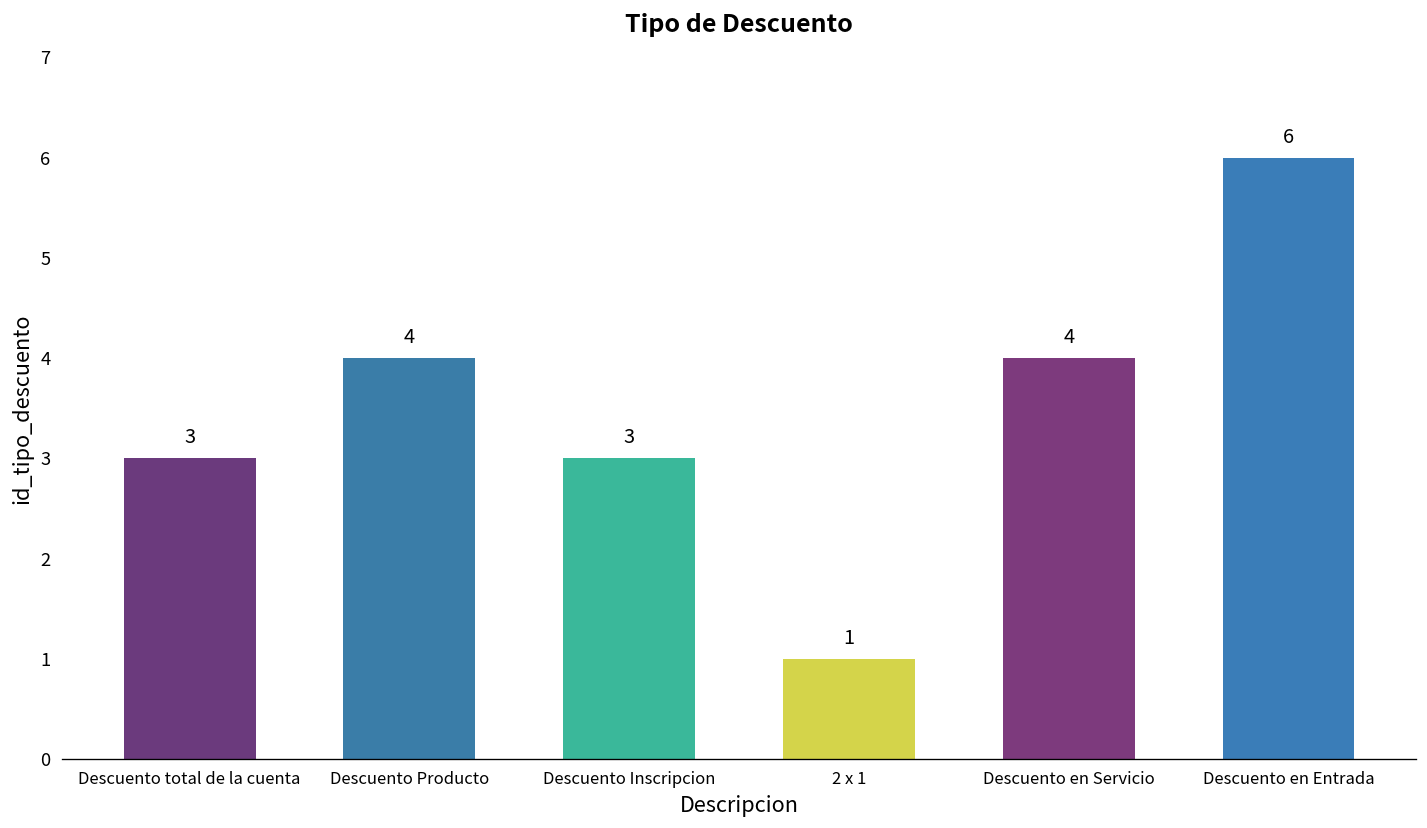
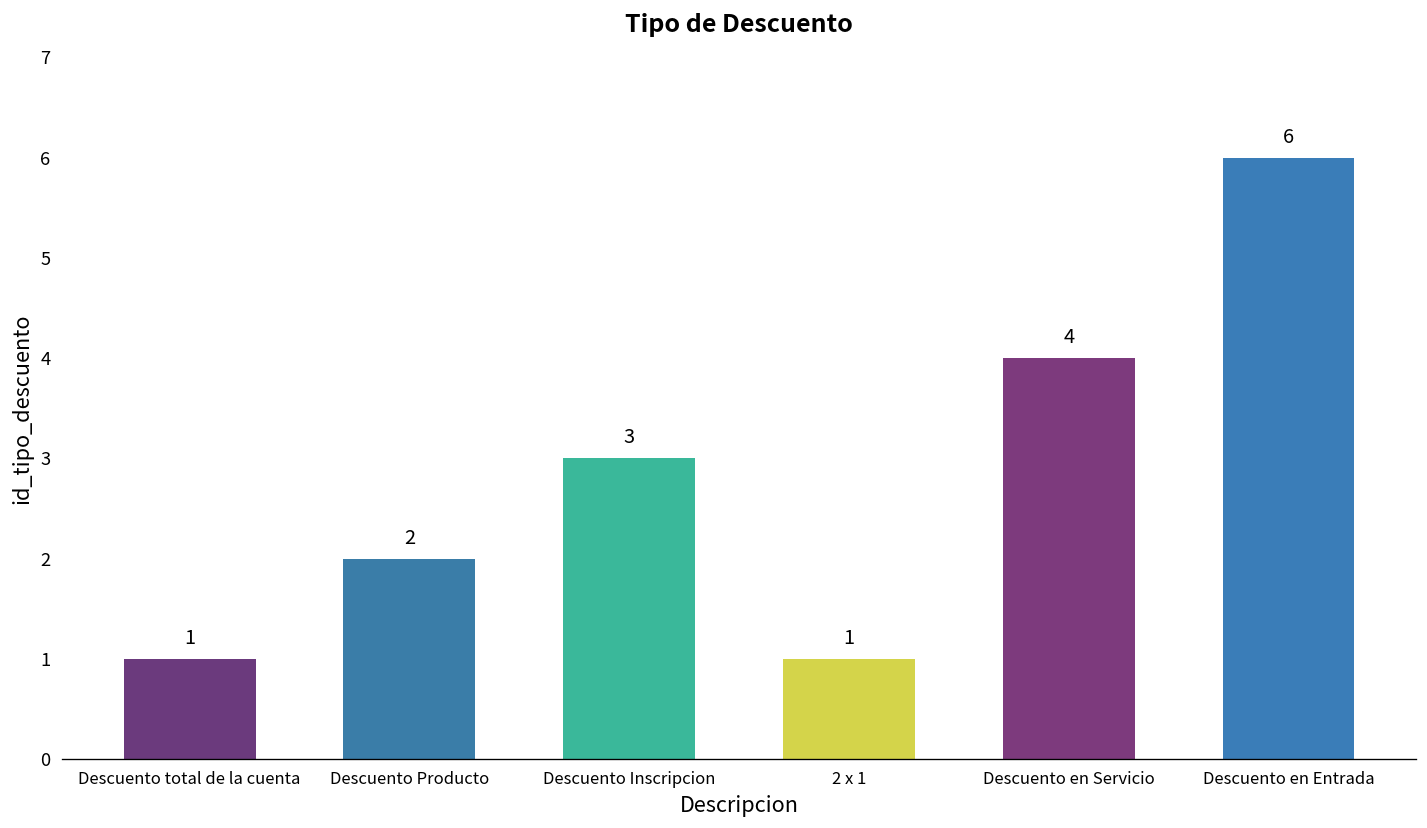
Descuento total de la cuenta: 3 -> 1
Descuento Producto: 4 -> 2
